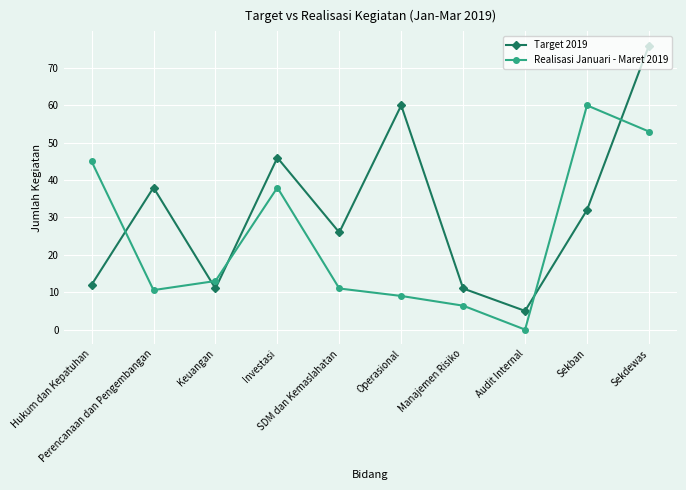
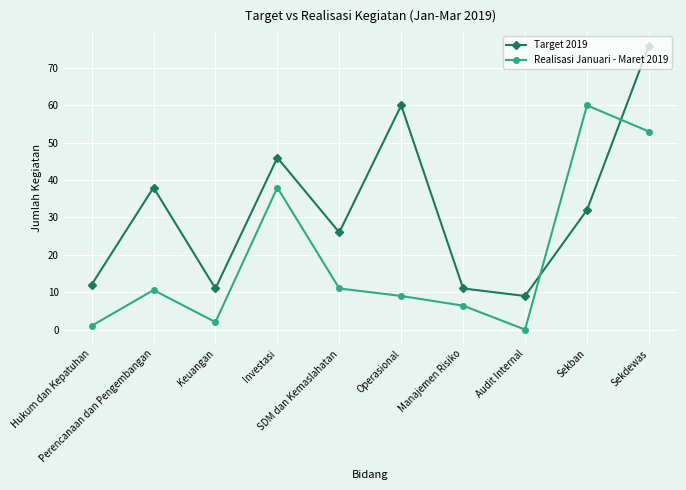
Realisasi Januari - Maret 2019, Hukum dan Kepatuhan: 45 -> 1
Realisasi Januari - Maret 2019, Keuangan: 13 -> 2
Target 2019, Audit Internal: 5 -> 9
